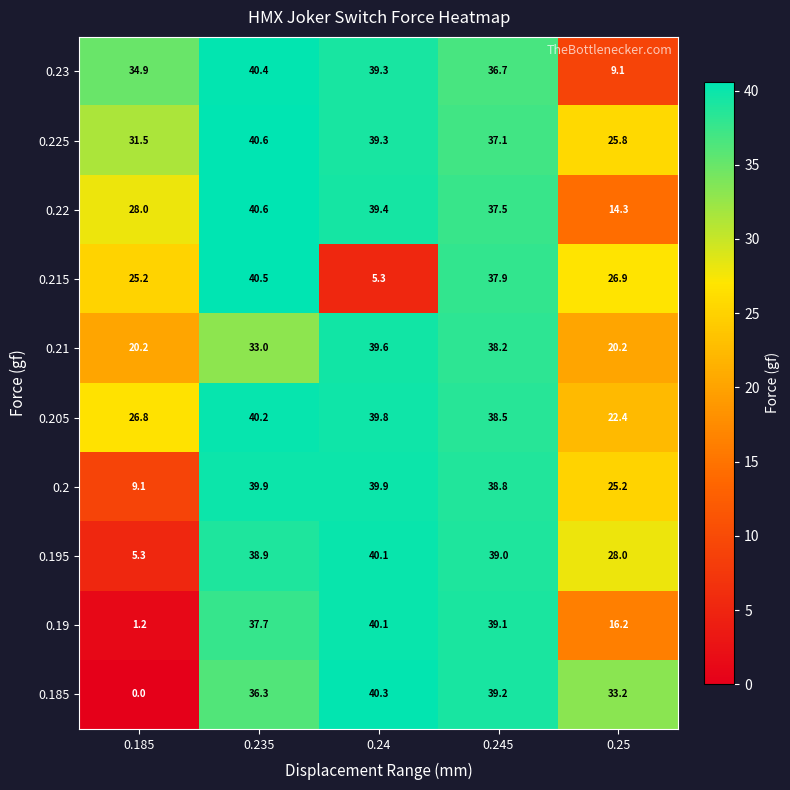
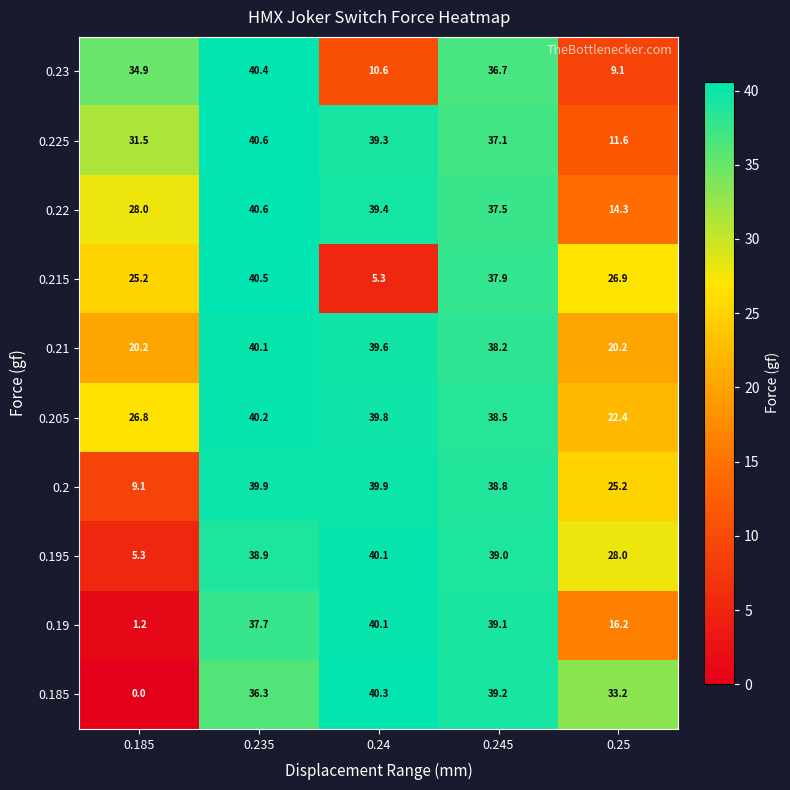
0.23, 0.24: 39.3 -> 10.6
0.225, 0.25: 25.8 -> 11.6
0.21, 0.235: 33.0 -> 40.1
